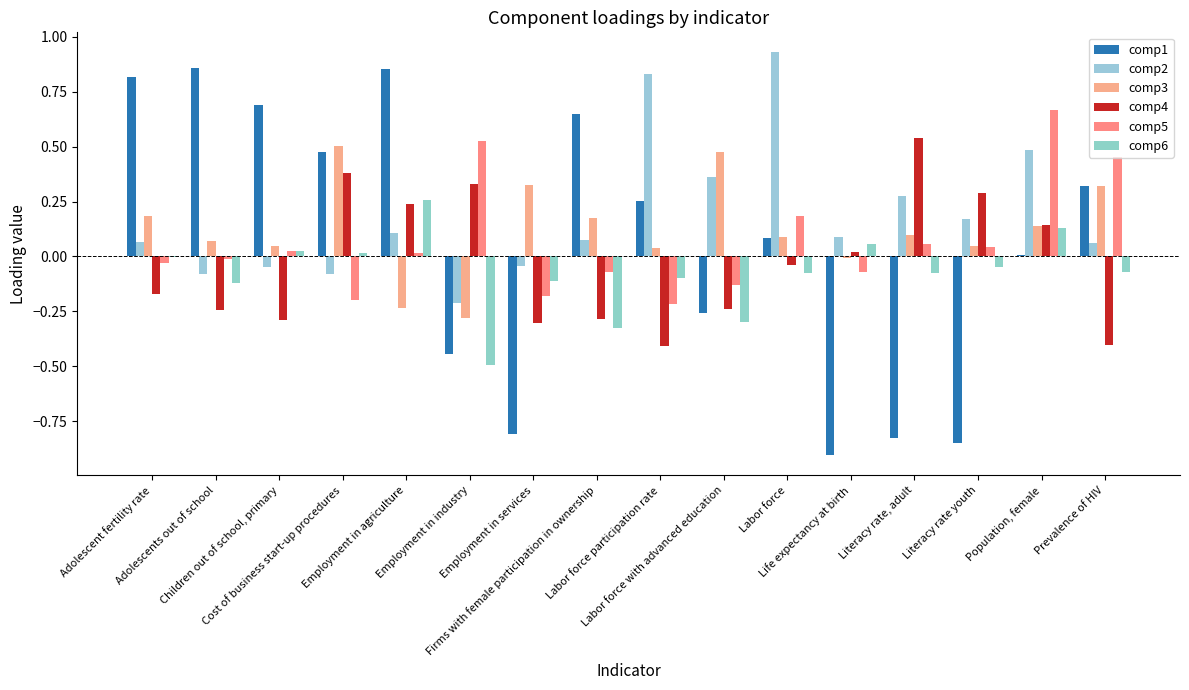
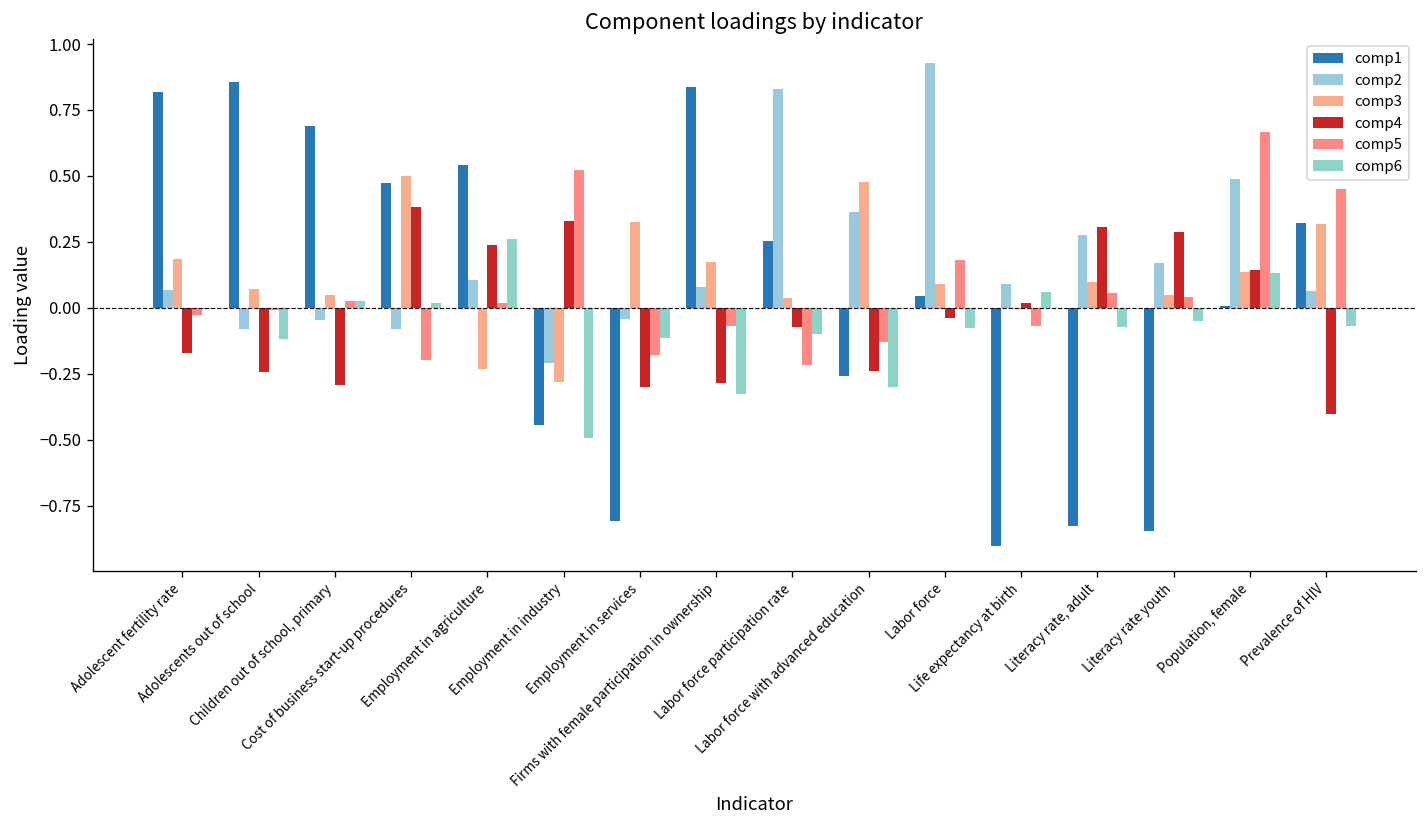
comp1, Employment in agriculture: 0.85 -> 0.54
comp1, Firms with female participation in ownership: 0.65 -> 0.84
comp4, Labor force participation rate: -0.41 -> -0.07
comp1, Labor force: 0.08 -> 0.05
comp4, Literacy rate, adult: 0.54 -> 0.31
